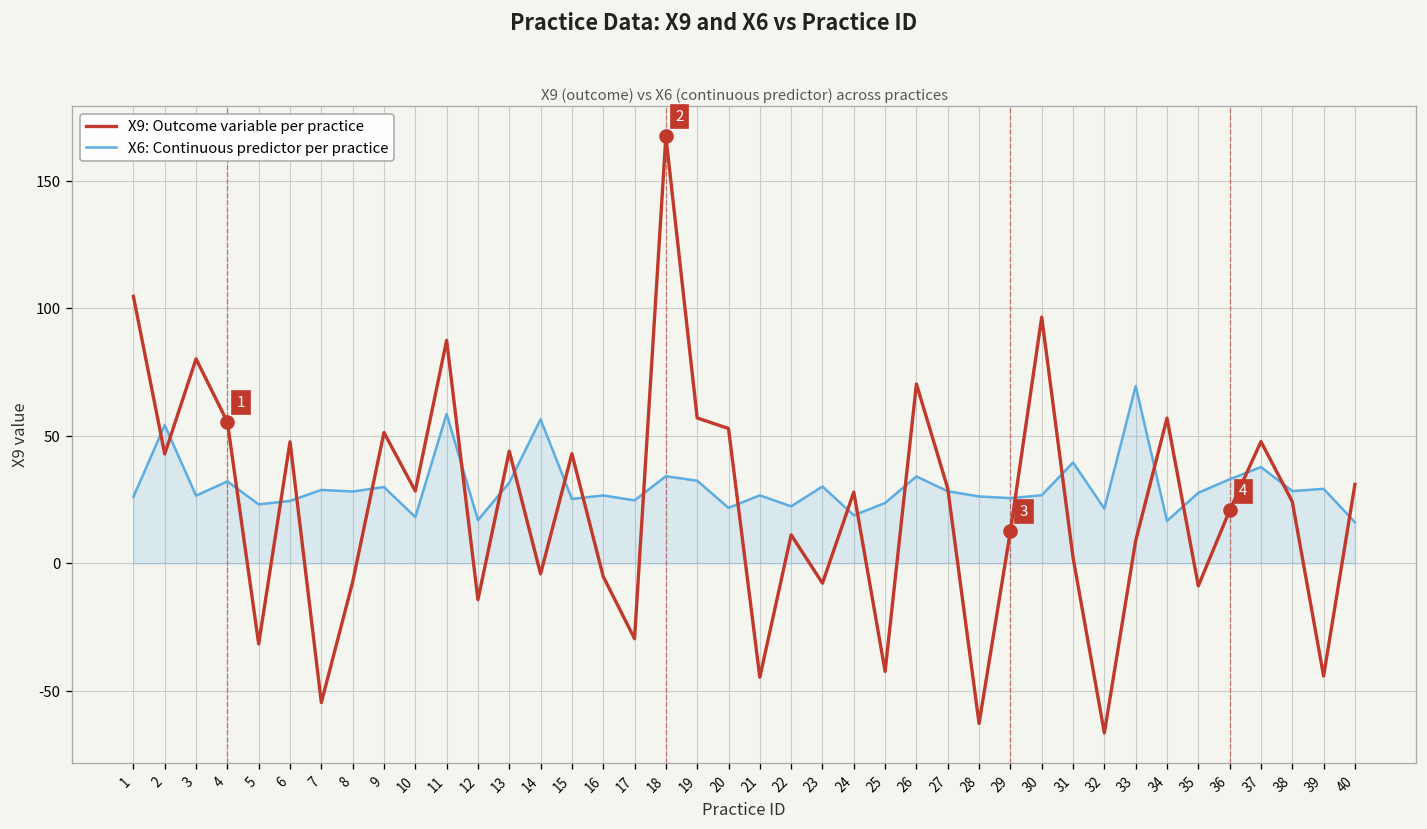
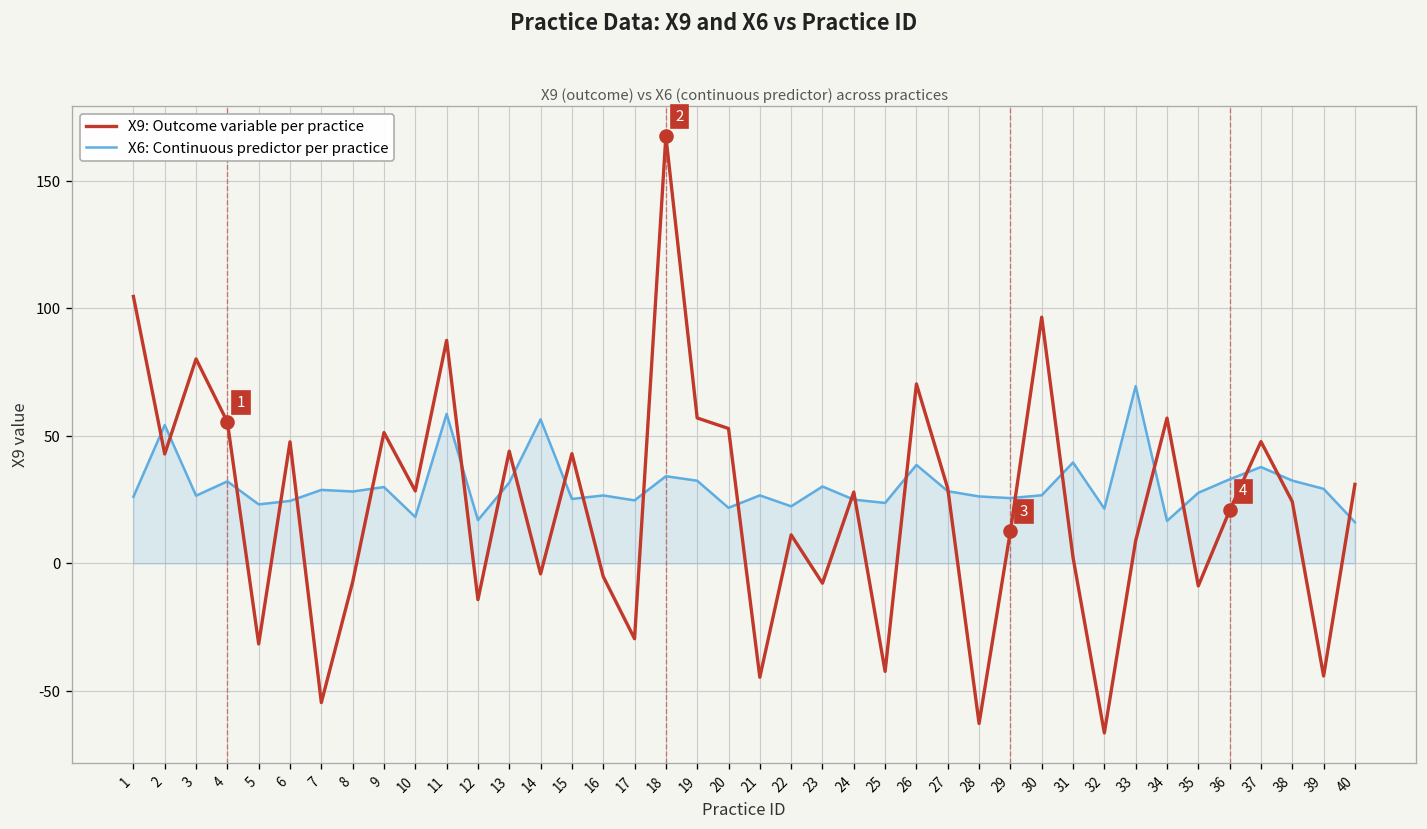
X6: Continuous predictor per practice, 24: 19 -> 25
X6: Continuous predictor per practice, 26: 34 -> 39
X6: Continuous predictor per practice, 38: 28 -> 32
